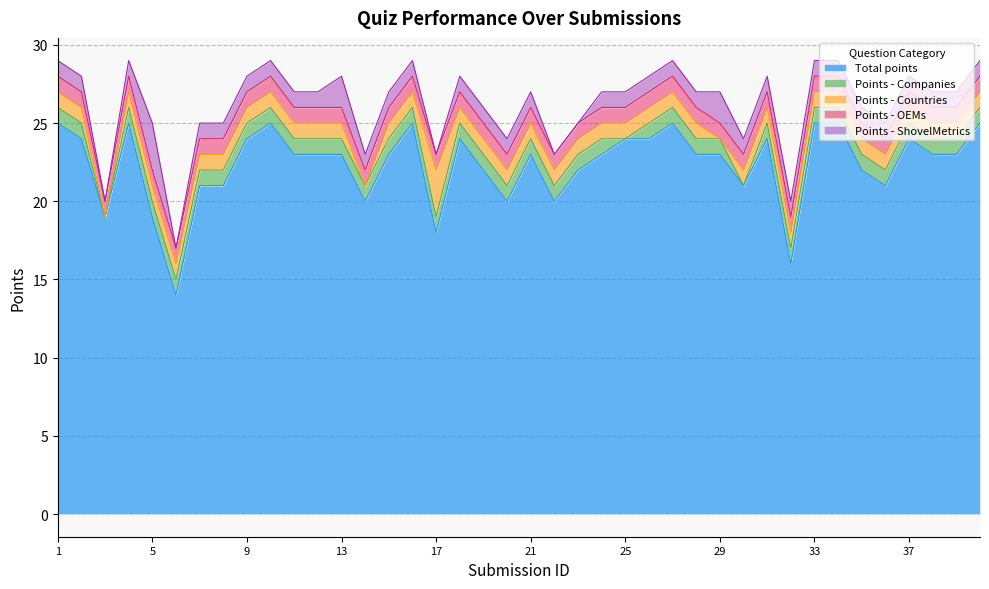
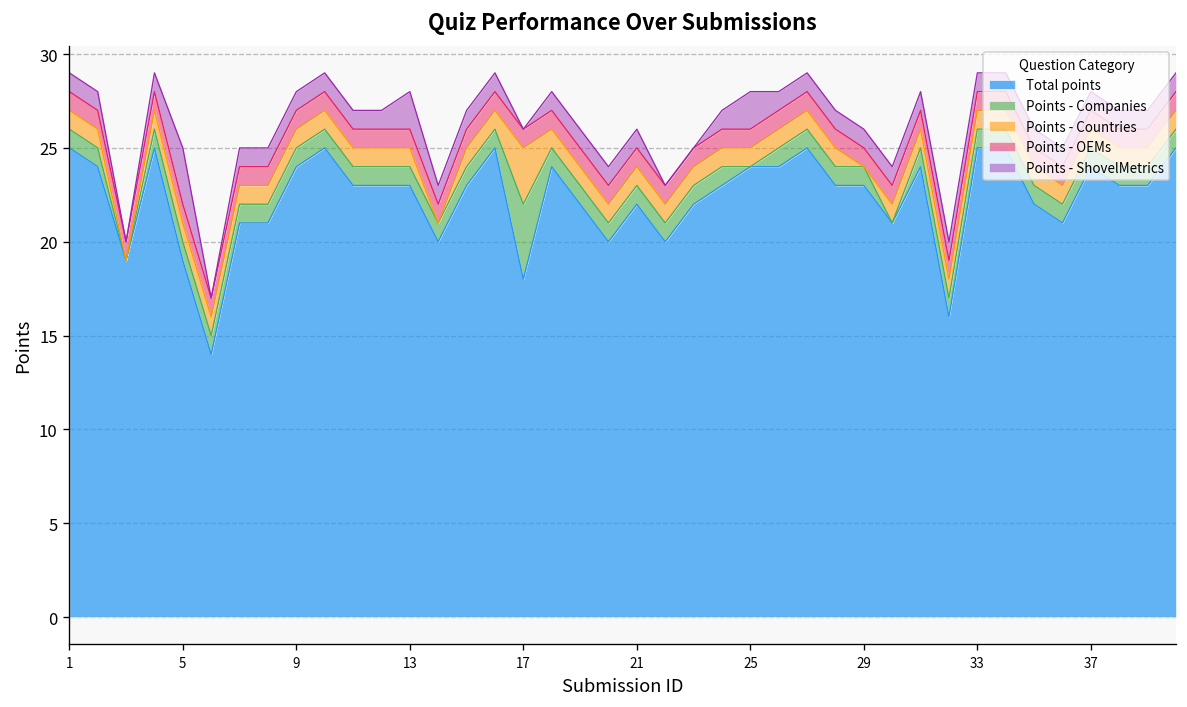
Points - Companies, 17: 1 -> 4
Total points, 21: 23 -> 22
Points - ShovelMetrics, 25: 1 -> 2
Points - ShovelMetrics, 29: 2 -> 1
